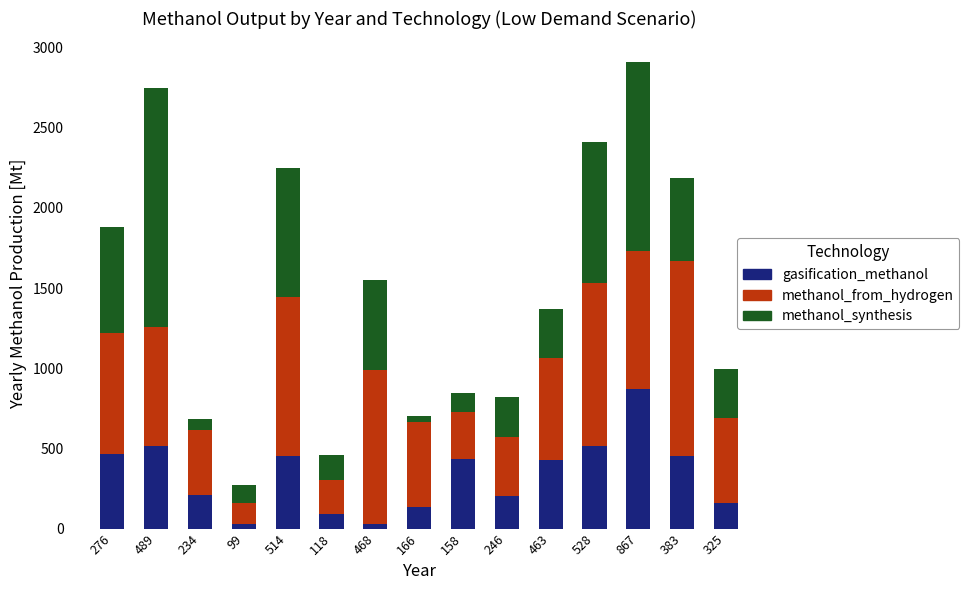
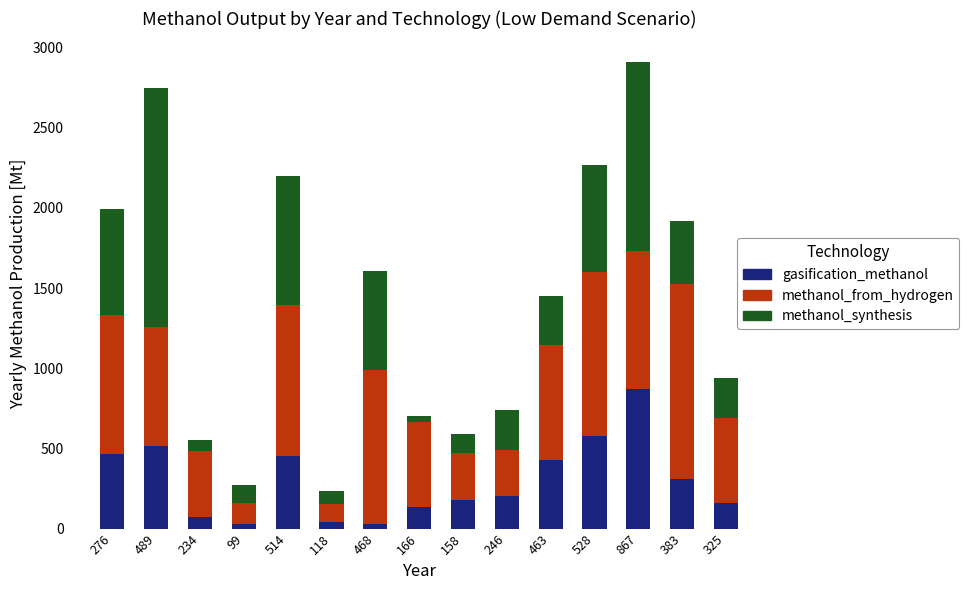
methanol_from_hydrogen, 276: 750 -> 870
gasification_methanol, 234: 210 -> 80
methanol_from_hydrogen, 514: 1000 -> 940
gasification_methanol, 118: 90 -> 40
methanol_from_hydrogen, 118: 210 -> 120
methanol_synthesis, 118: 160 -> 80
methanol_synthesis, 468: 570 -> 620
gasification_methanol, 158: 440 -> 180
methanol_from_hydrogen, 246: 370 -> 290
methanol_from_hydrogen, 463: 630 -> 710
gasification_methanol, 528: 510 -> 580
methanol_synthesis, 528: 880 -> 670
gasification_methanol, 383: 450 -> 310
methanol_synthesis, 383: 510 -> 390
methanol_synthesis, 325: 310 -> 250
